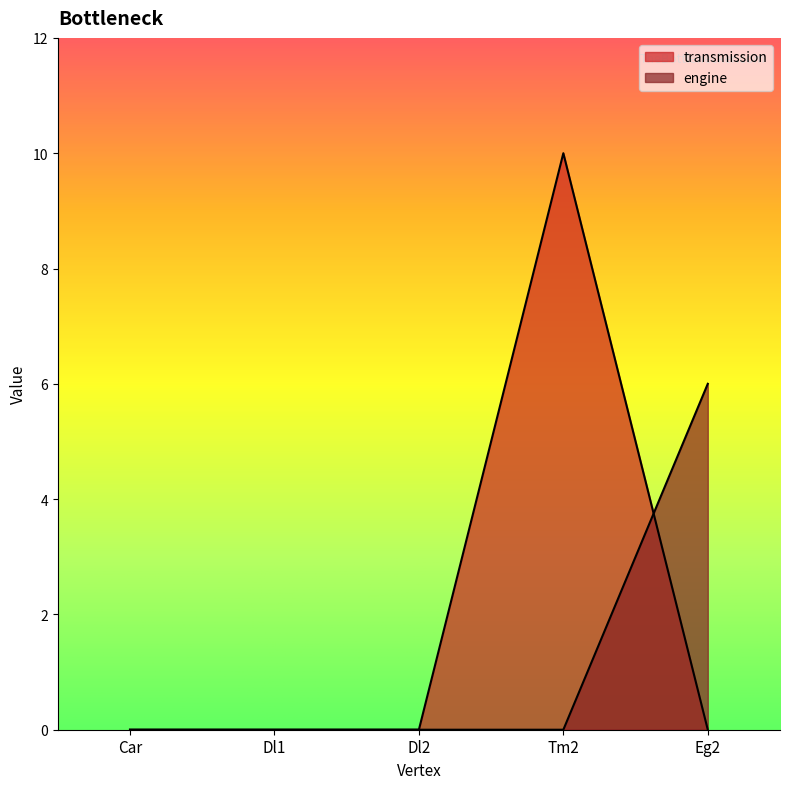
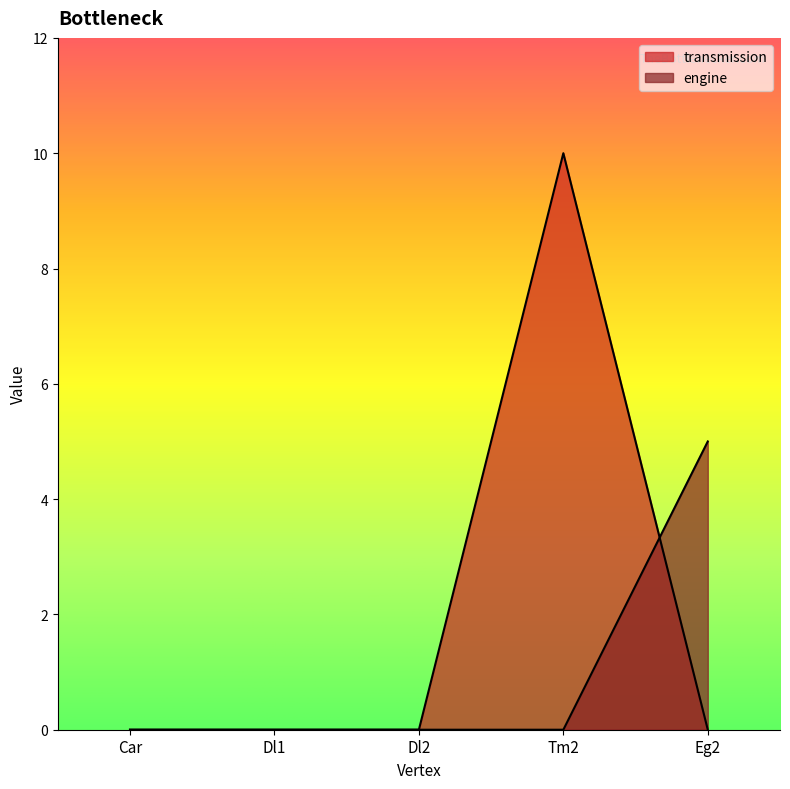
engine, Eg2: 6 -> 5
